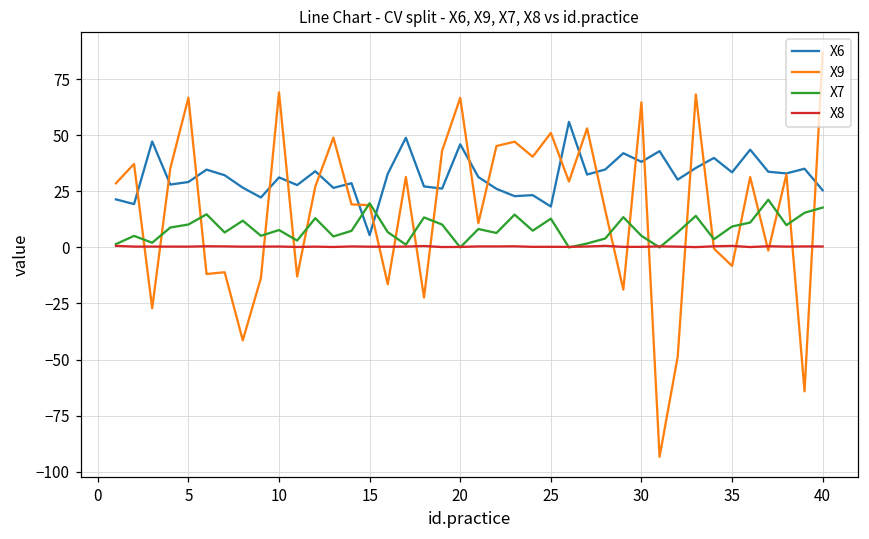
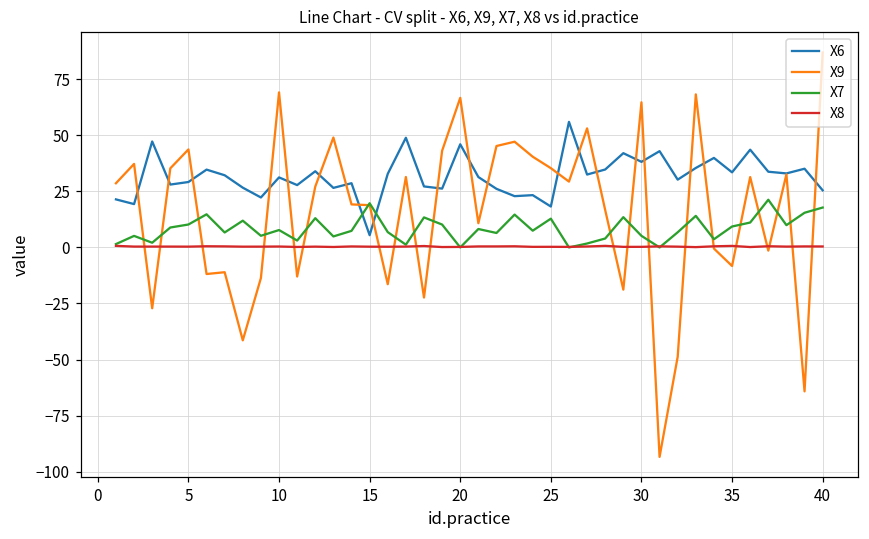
X9, 5: 67 -> 44
X9, 25: 51 -> 35
